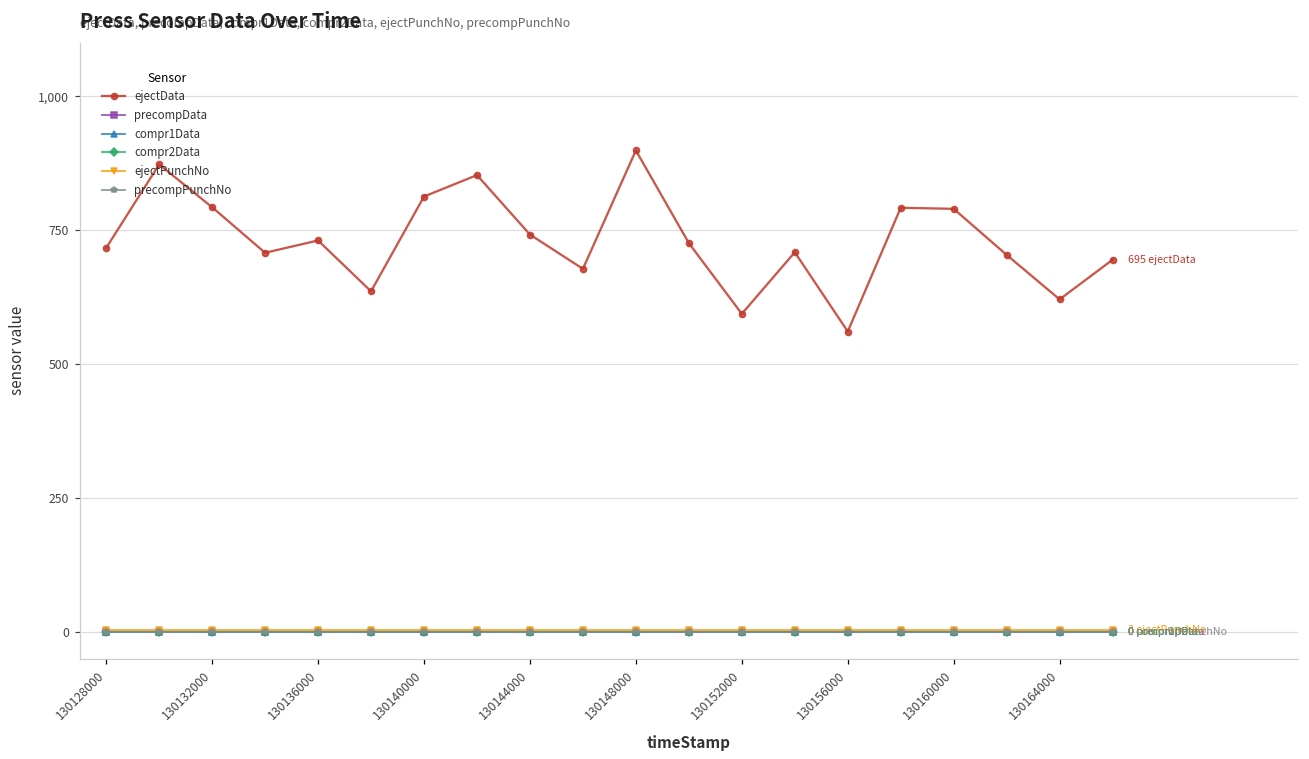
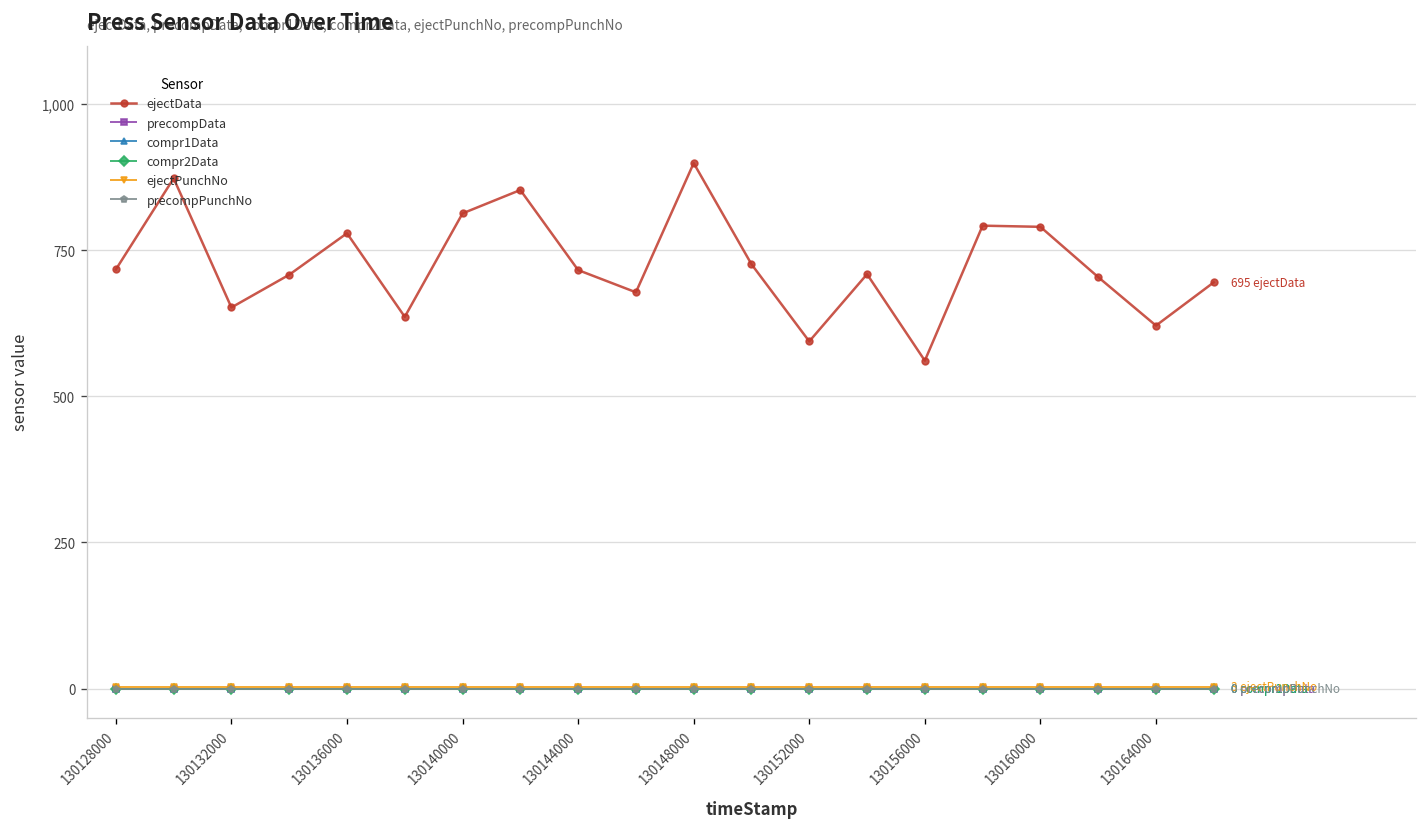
ejectData, 130132000: 790 -> 650
ejectData, 130136000: 730 -> 780
ejectData, 130144000: 740 -> 720
